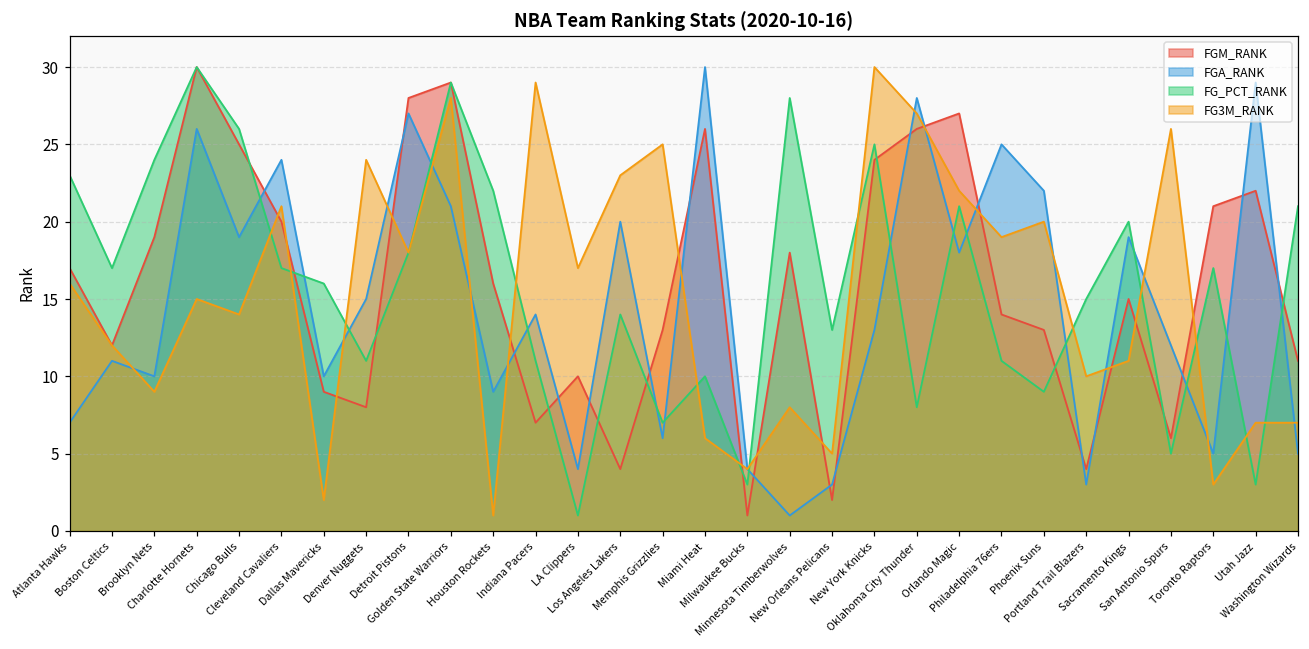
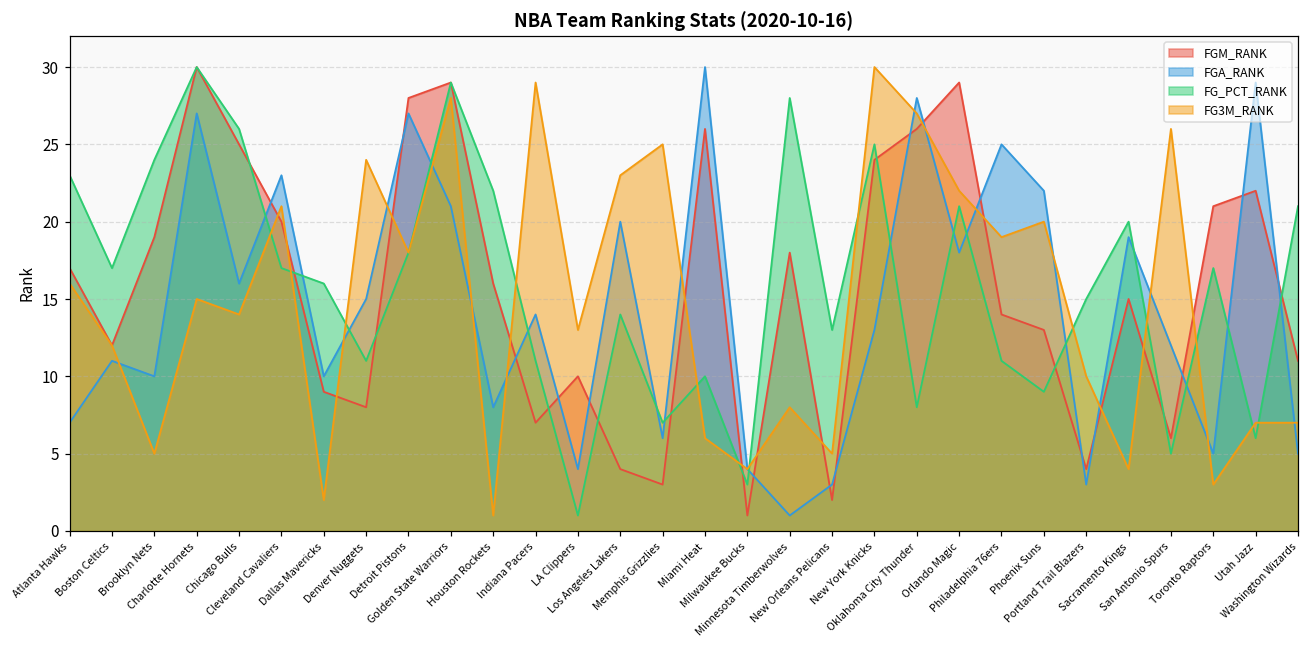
FG3M_RANK, Brooklyn Nets: 9 -> 5
FGA_RANK, Charlotte Hornets: 26 -> 27
FGA_RANK, Chicago Bulls: 19 -> 16
FGA_RANK, Cleveland Cavaliers: 24 -> 23
FGA_RANK, Houston Rockets: 9 -> 8
FG3M_RANK, LA Clippers: 17 -> 13
FGM_RANK, Memphis Grizzlies: 13 -> 3
FGM_RANK, Orlando Magic: 27 -> 29
FG3M_RANK, Sacramento Kings: 11 -> 4
FG_PCT_RANK, Utah Jazz: 3 -> 6
